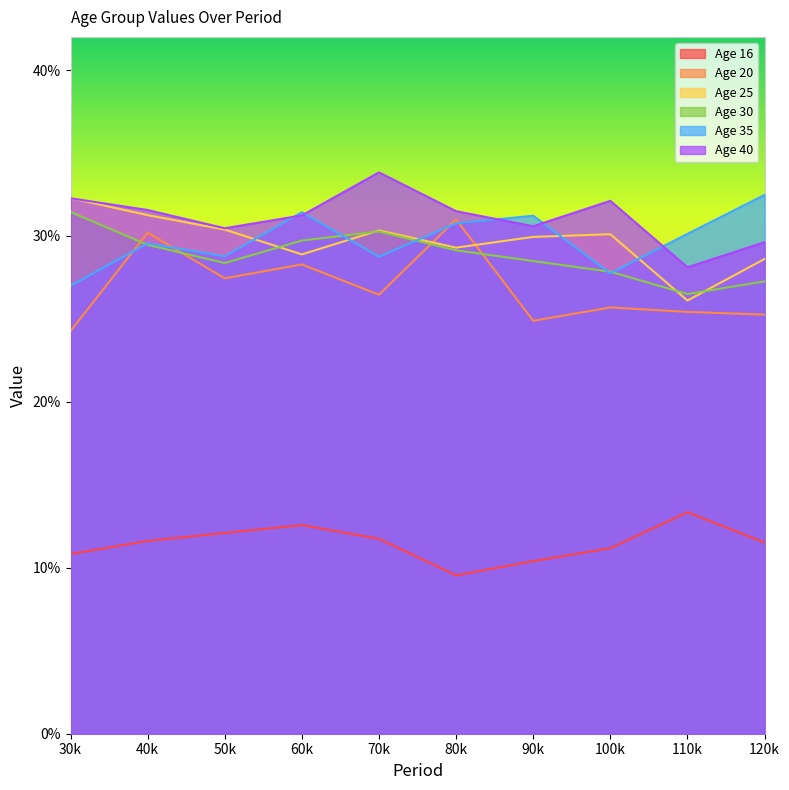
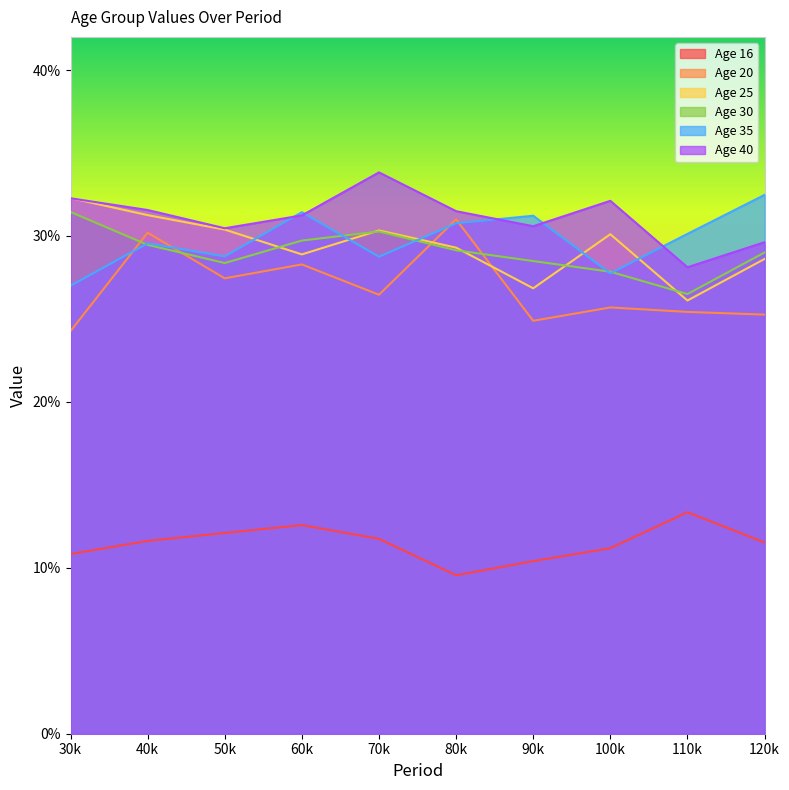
Age 25, 90k: 29.9% -> 26.8%
Age 30, 120k: 27.3% -> 29.0%
